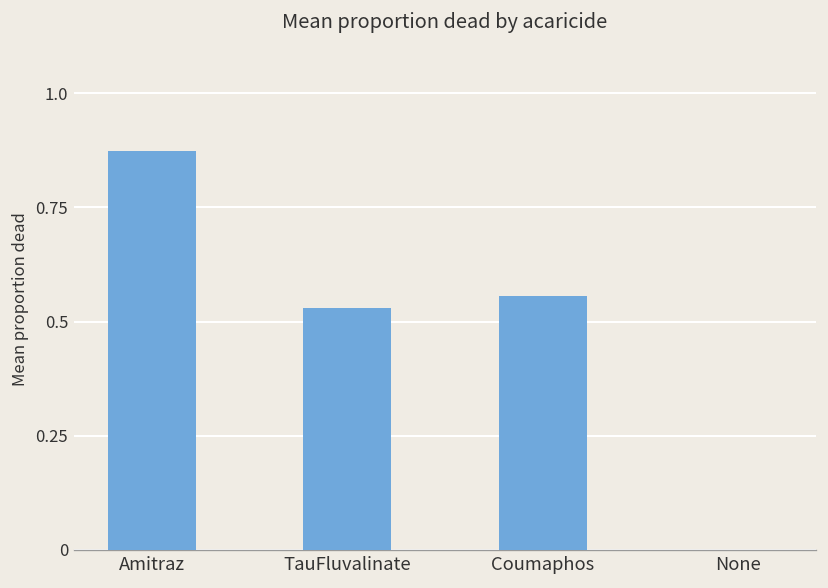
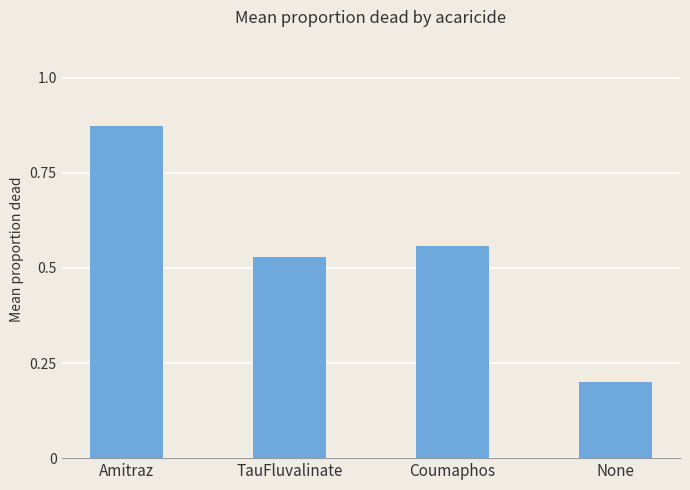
None: 0.0 -> 0.2
